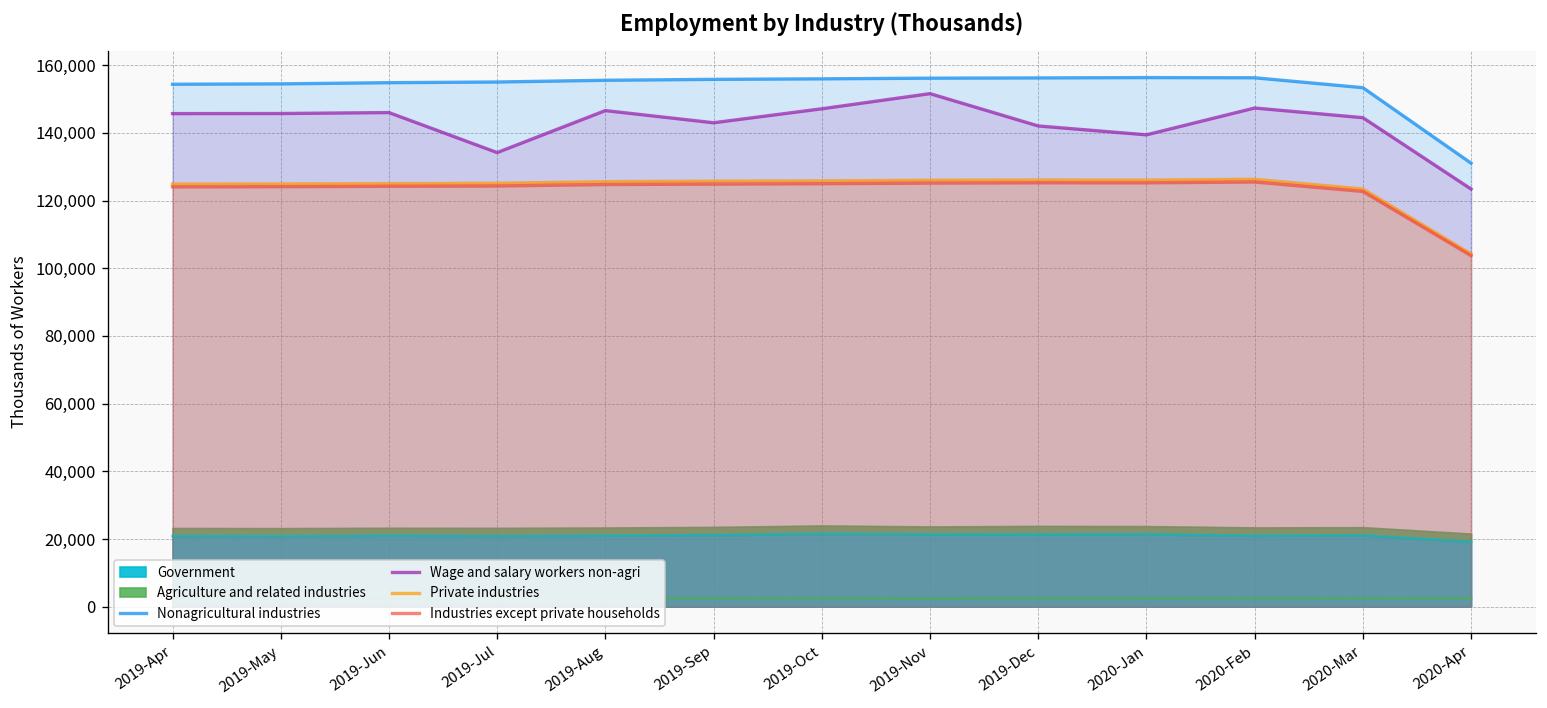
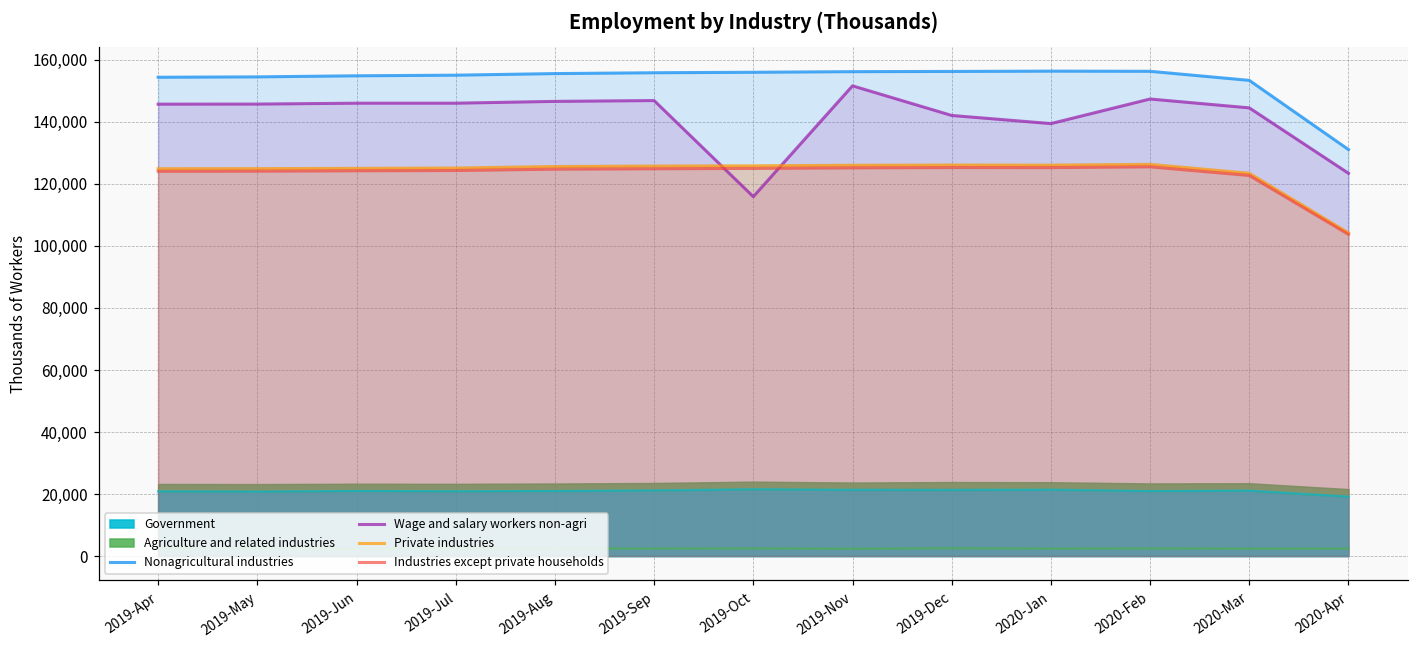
Wage and salary workers non-agri, 2019-Jul: 134,000 -> 146,000
Wage and salary workers non-agri, 2019-Sep: 143,000 -> 147,000
Wage and salary workers non-agri, 2019-Oct: 147,000 -> 116,000
